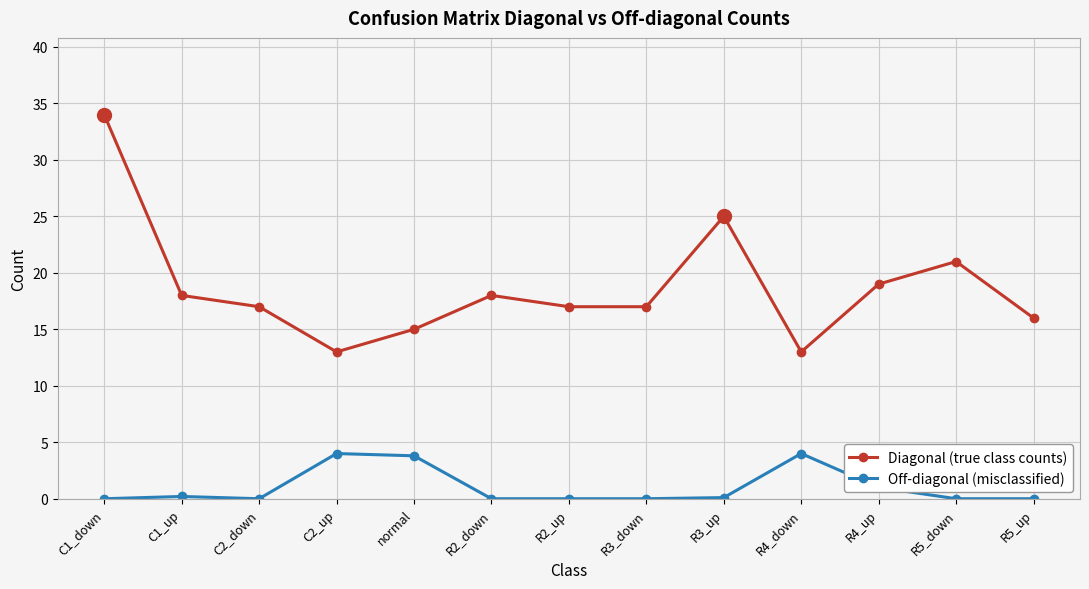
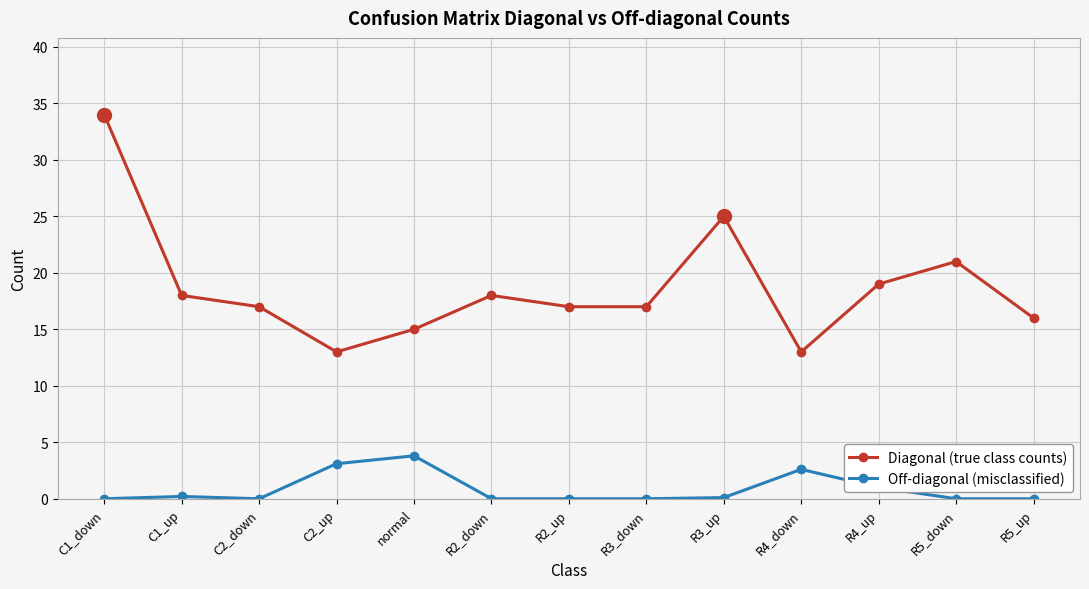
Off-diagonal (misclassified), C2_up: 4.0 -> 3.1
Off-diagonal (misclassified), R4_down: 4.0 -> 2.6
